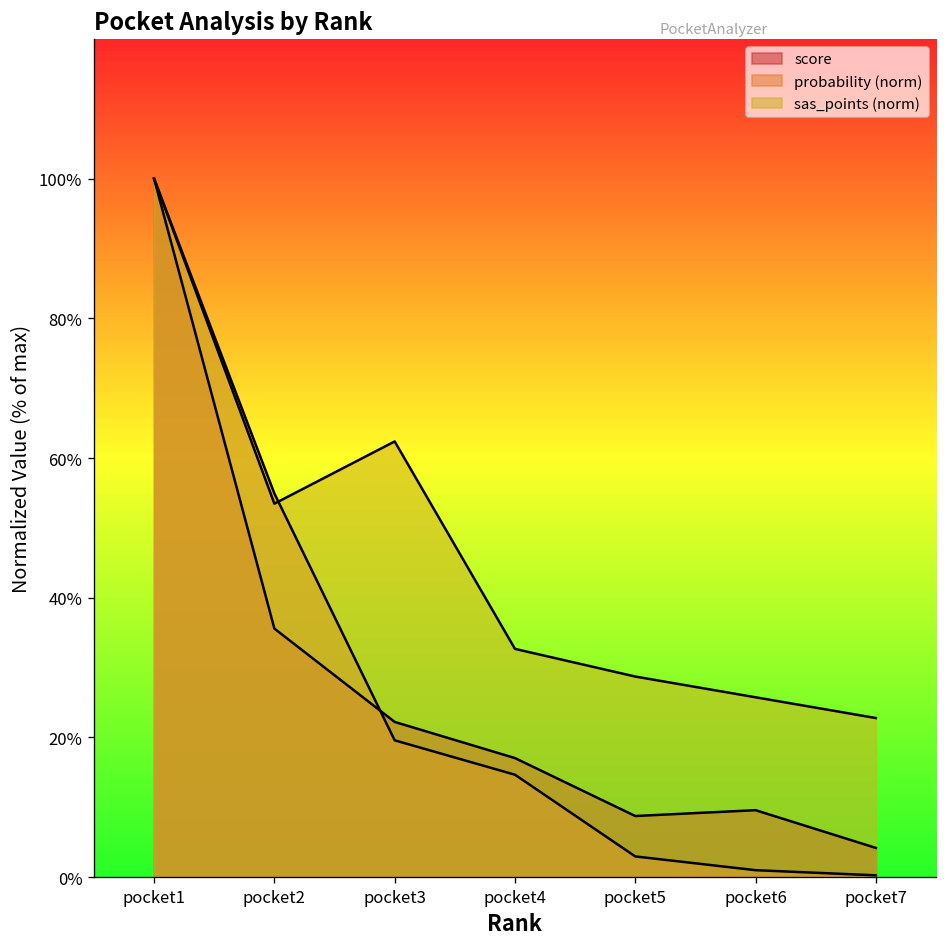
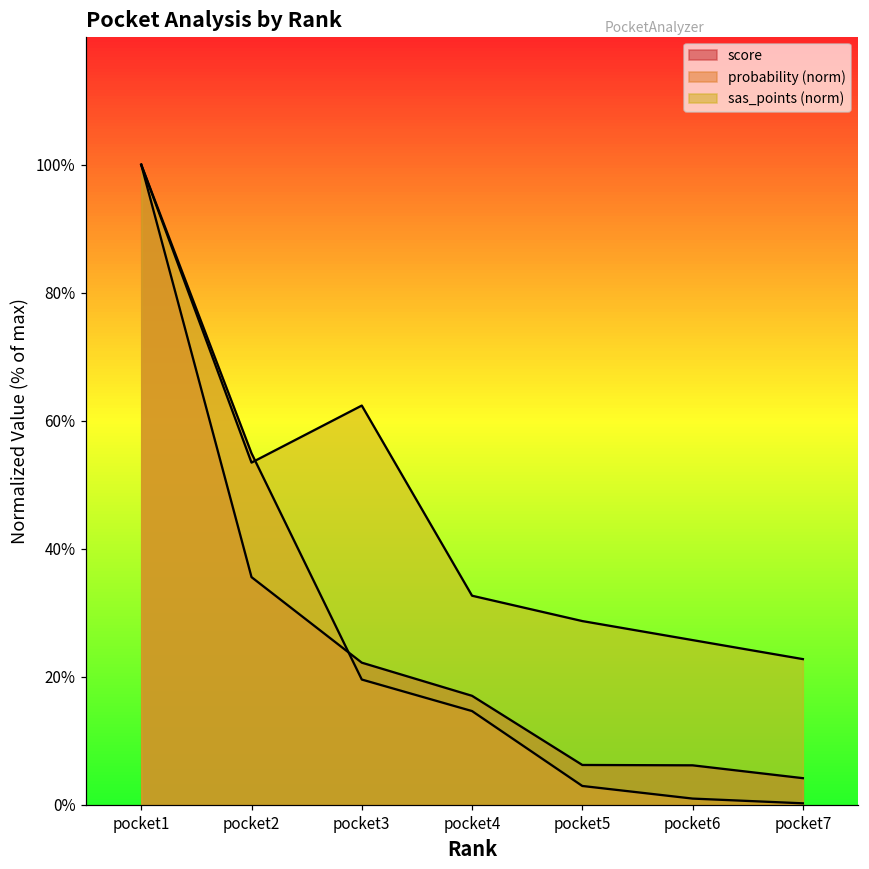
score, pocket5: 9% -> 6%
score, pocket6: 10% -> 6%
